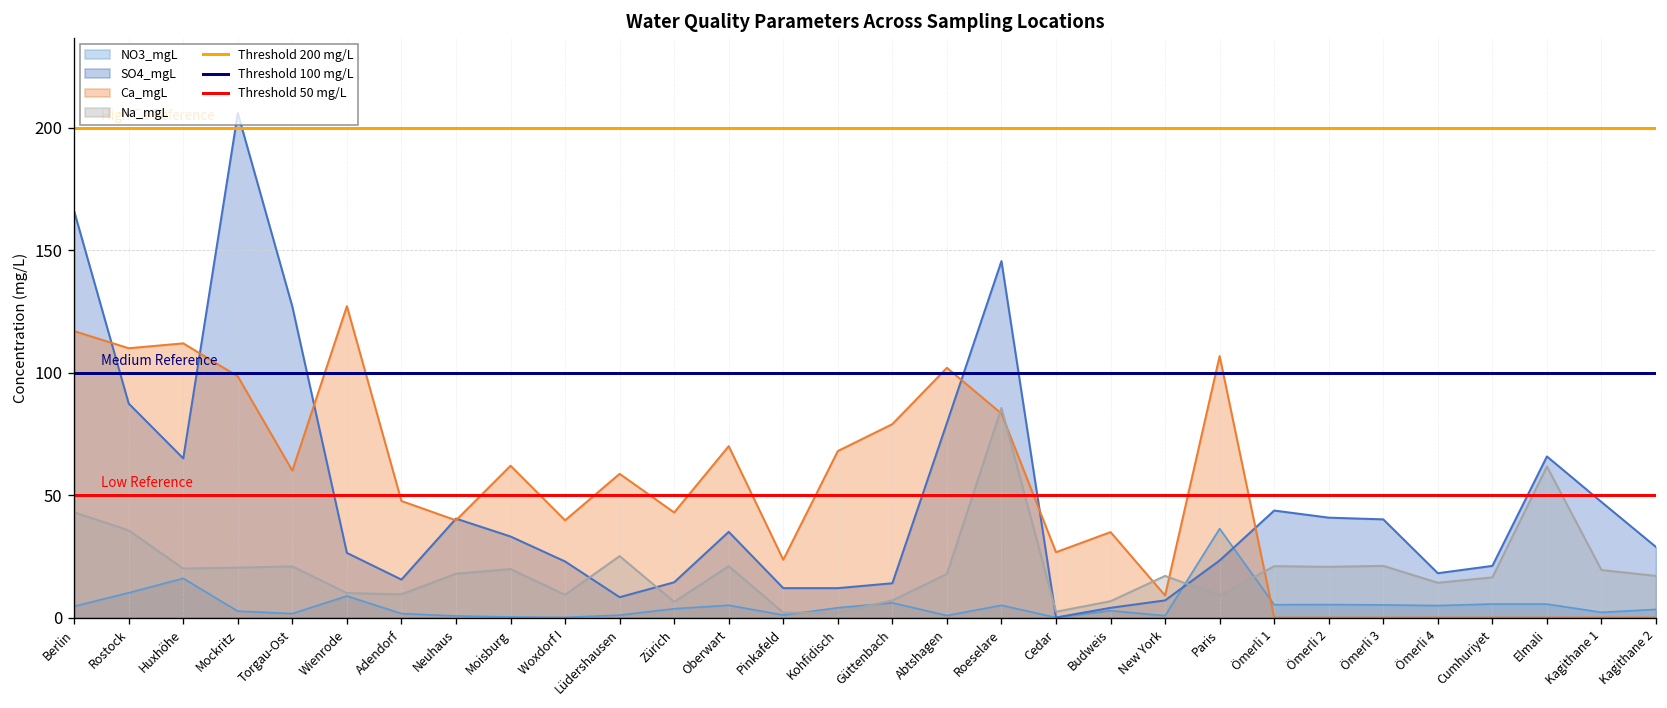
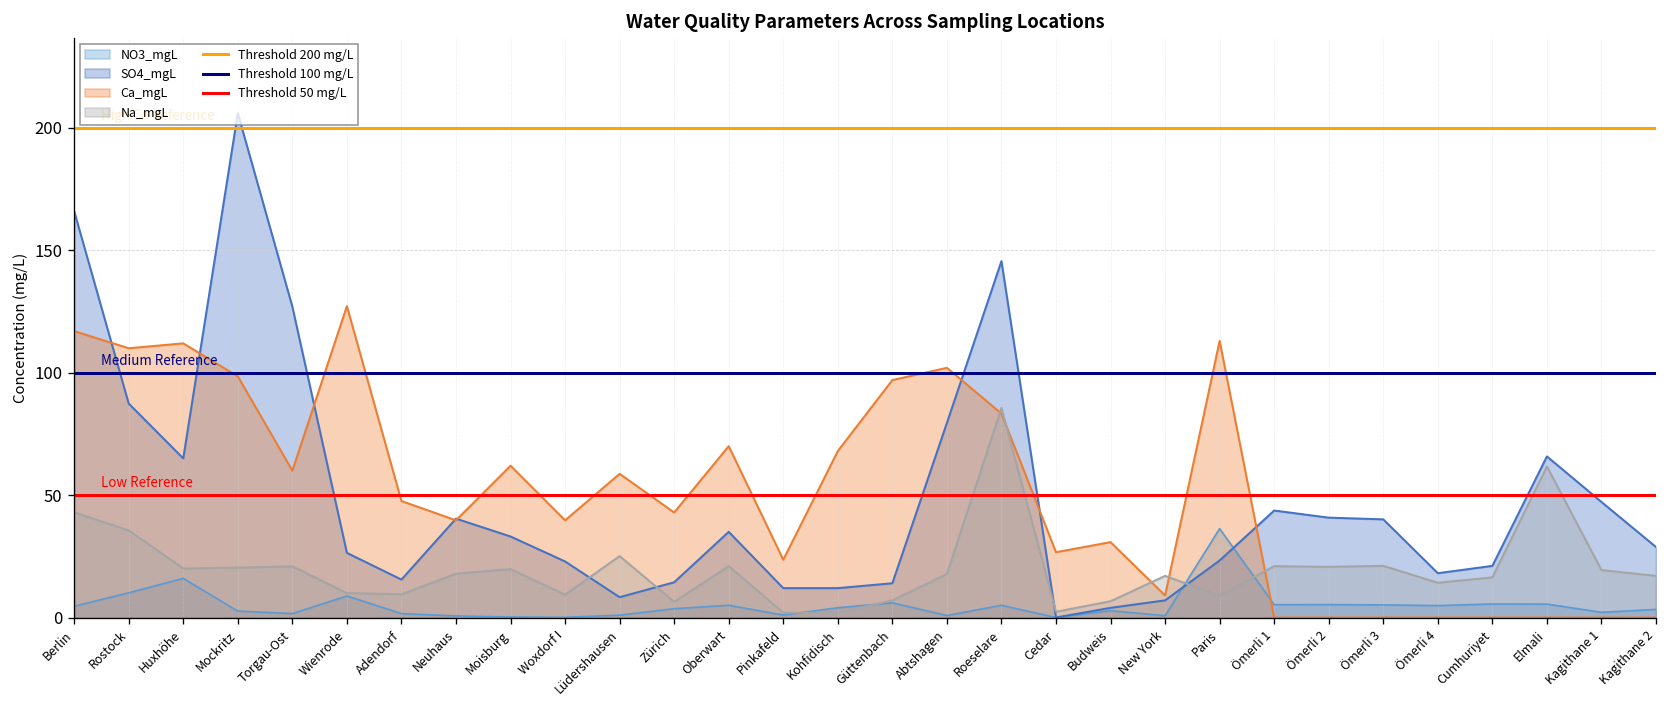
Ca_mgL, Güttenbach: 79 -> 97
Ca_mgL, Budweis: 35 -> 31
Ca_mgL, Paris: 107 -> 113
